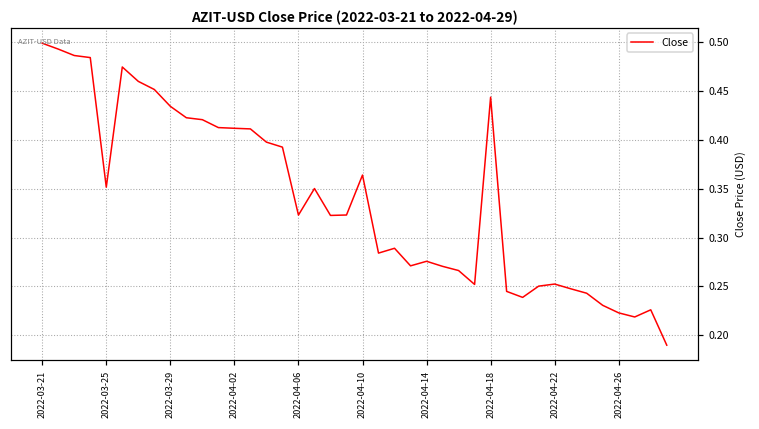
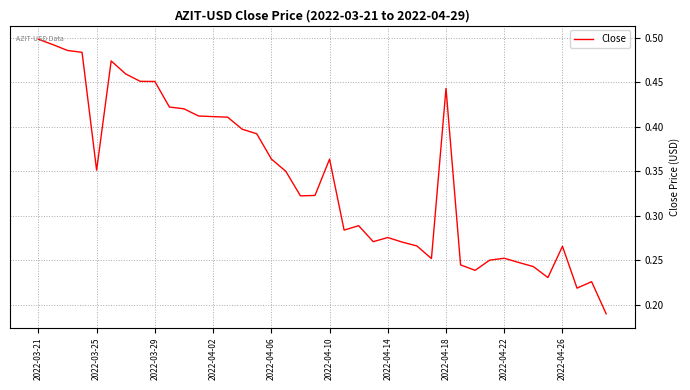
2022-03-29: 0.43 -> 0.45
2022-04-06: 0.32 -> 0.36
2022-04-26: 0.22 -> 0.27
